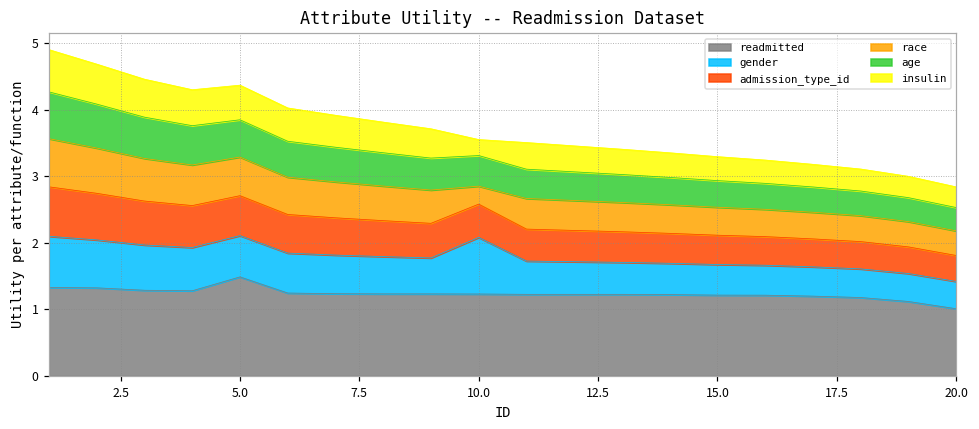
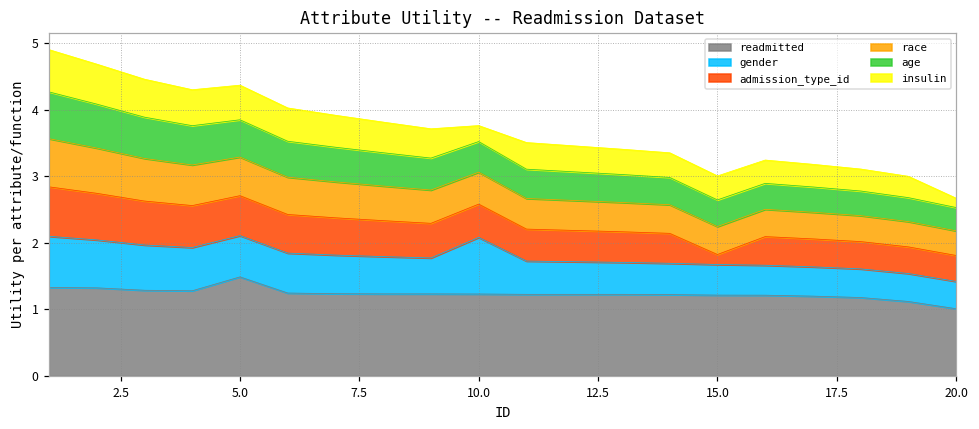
race, 10.0: 0.3 -> 0.5
admission_type_id, 15.0: 0.4 -> 0.1
insulin, 20.0: 0.3 -> 0.1
